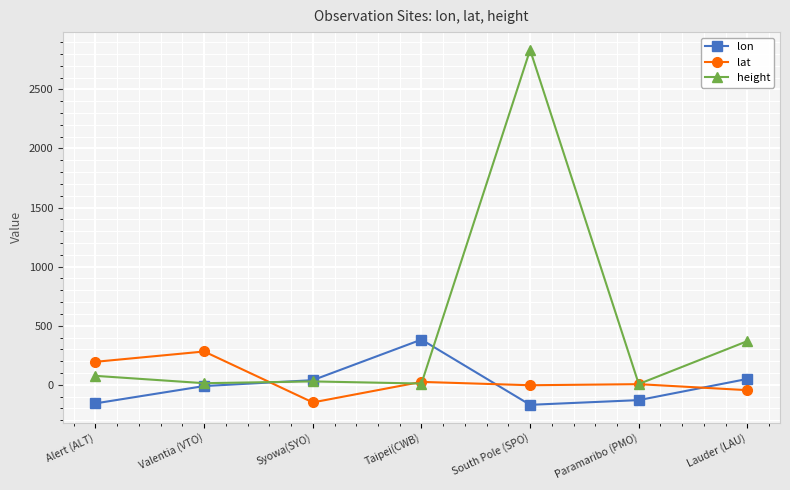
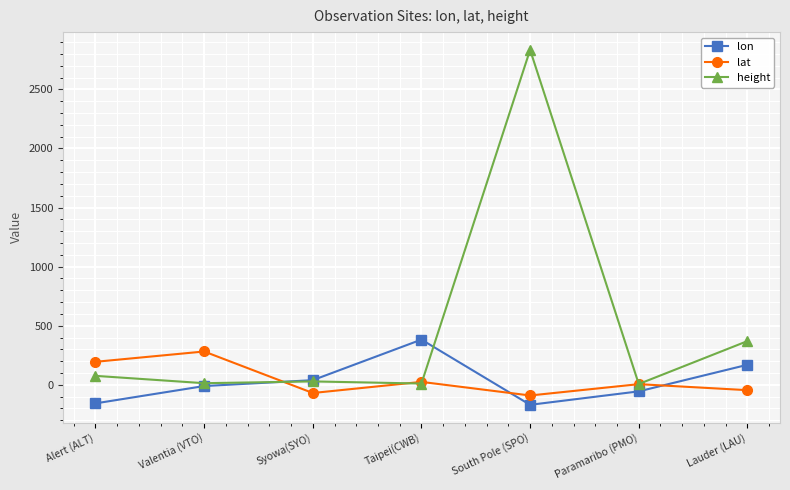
lat, Syowa(SYO): -150 -> -70
lat, South Pole (SPO): 0 -> -90
lon, Paramaribo (PMO): -130 -> -60
lon, Lauder (LAU): 50 -> 170
